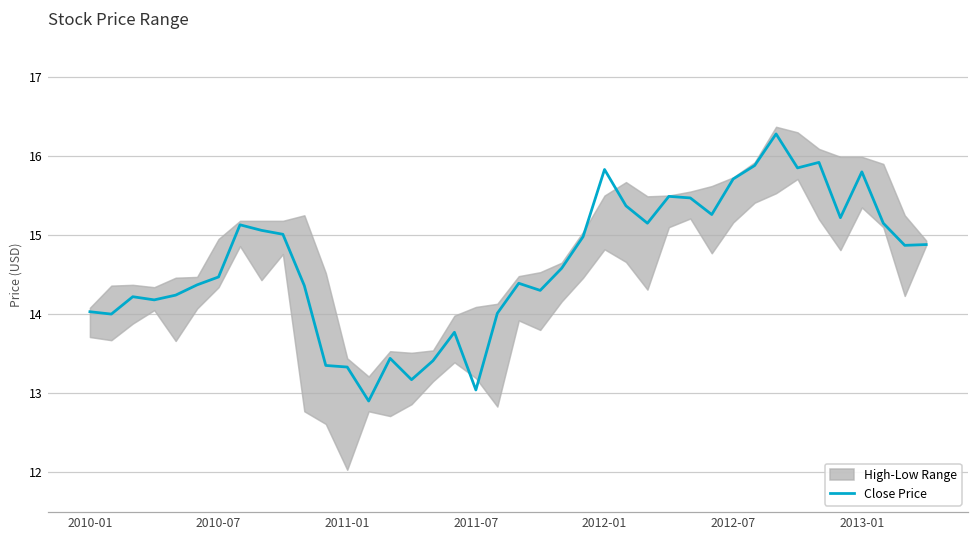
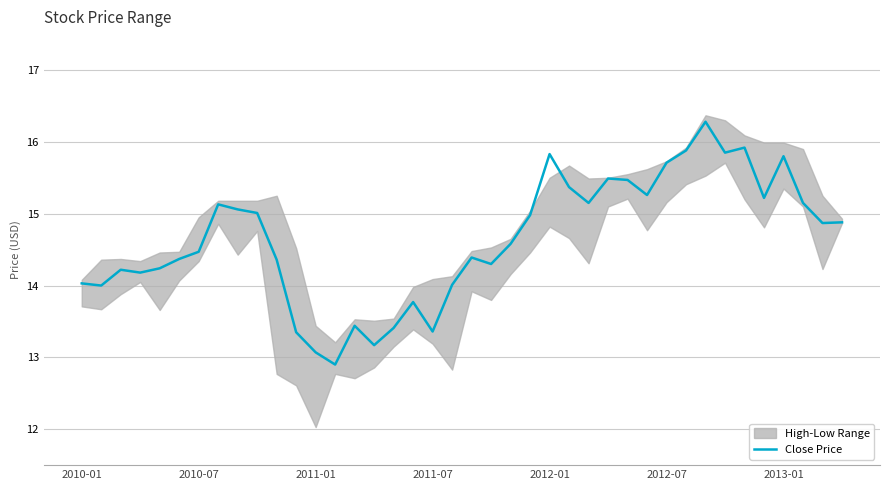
Close Price, 2011-01: 13.3 -> 13.1
Close Price, 2011-07: 13.0 -> 13.4
